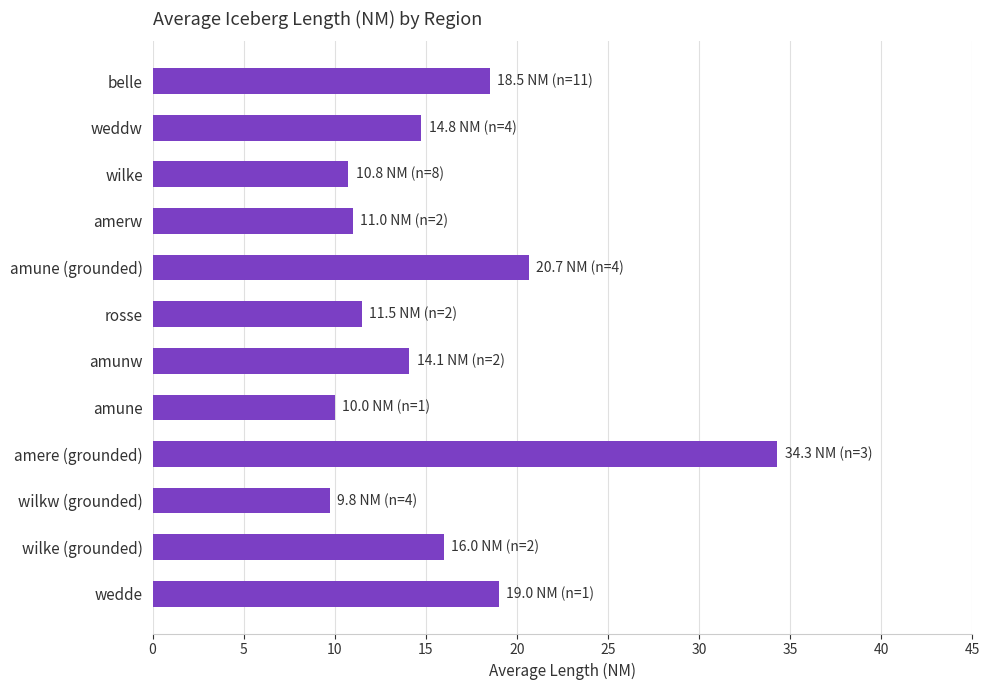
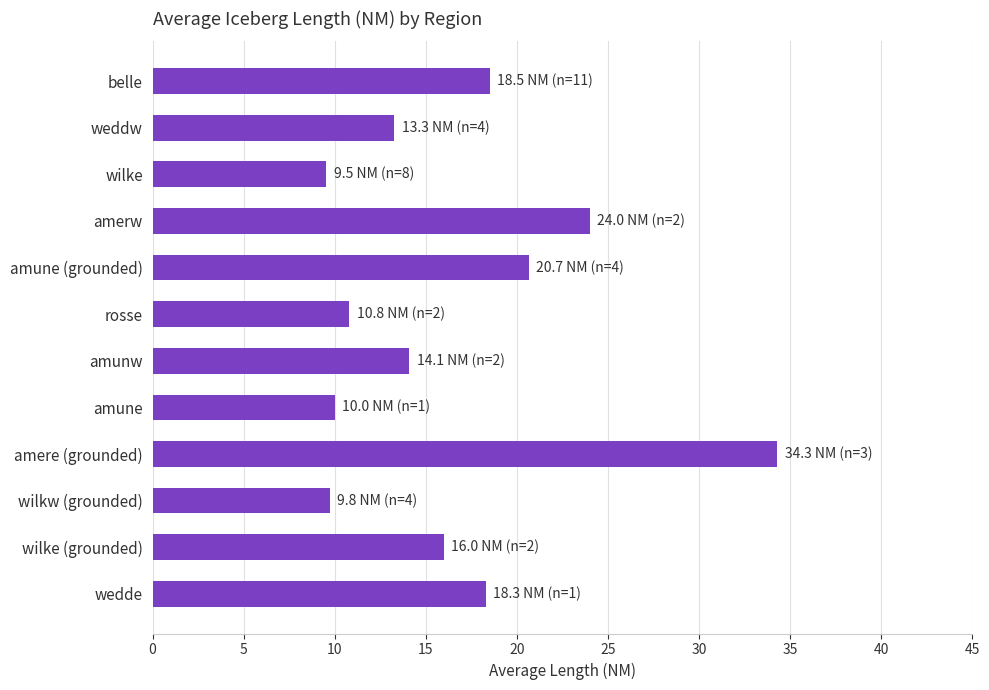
weddw: 14.8 -> 13.3
wilke: 10.8 -> 9.5
amerw: 11.0 -> 24.0
rosse: 11.5 -> 10.8
wedde: 19.0 -> 18.3
